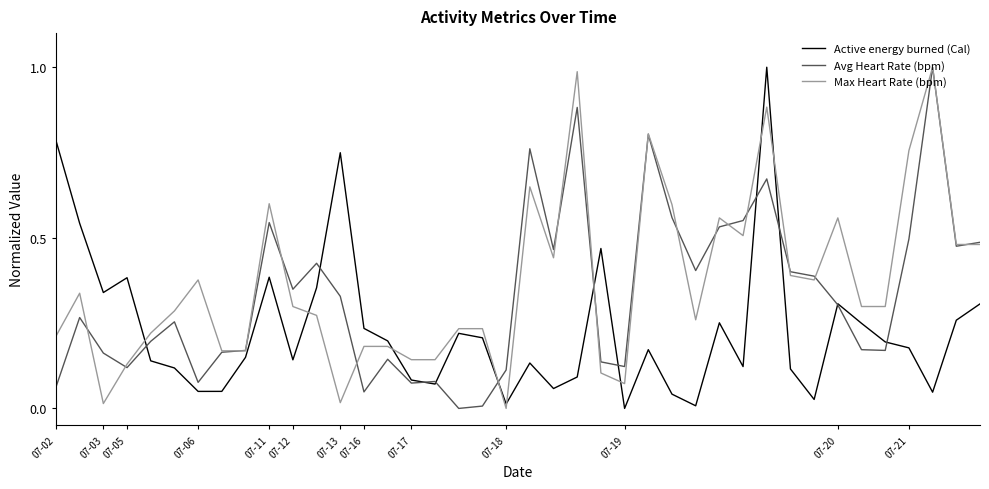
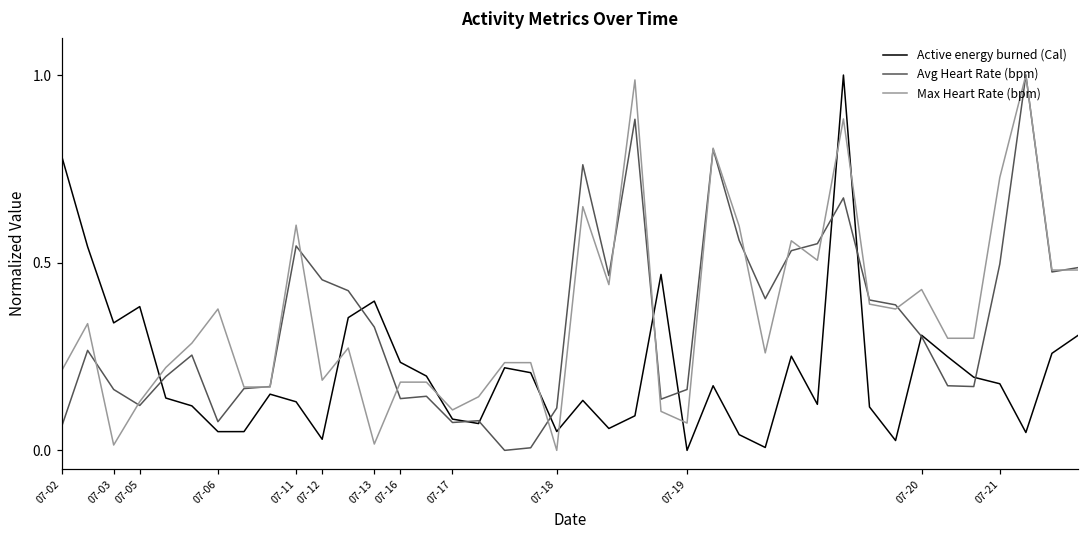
Active energy burned (Cal), 07-11: 0.38 -> 0.13
Active energy burned (Cal), 07-12: 0.14 -> 0.03
Avg Heart Rate (bpm), 07-12: 0.35 -> 0.45
Max Heart Rate (bpm), 07-12: 0.30 -> 0.19
Active energy burned (Cal), 07-13: 0.75 -> 0.40
Avg Heart Rate (bpm), 07-16: 0.05 -> 0.14
Max Heart Rate (bpm), 07-17: 0.14 -> 0.11
Active energy burned (Cal), 07-18: 0.01 -> 0.05
Avg Heart Rate (bpm), 07-19: 0.12 -> 0.16
Max Heart Rate (bpm), 07-20: 0.56 -> 0.43
Max Heart Rate (bpm), 07-21: 0.76 -> 0.73
